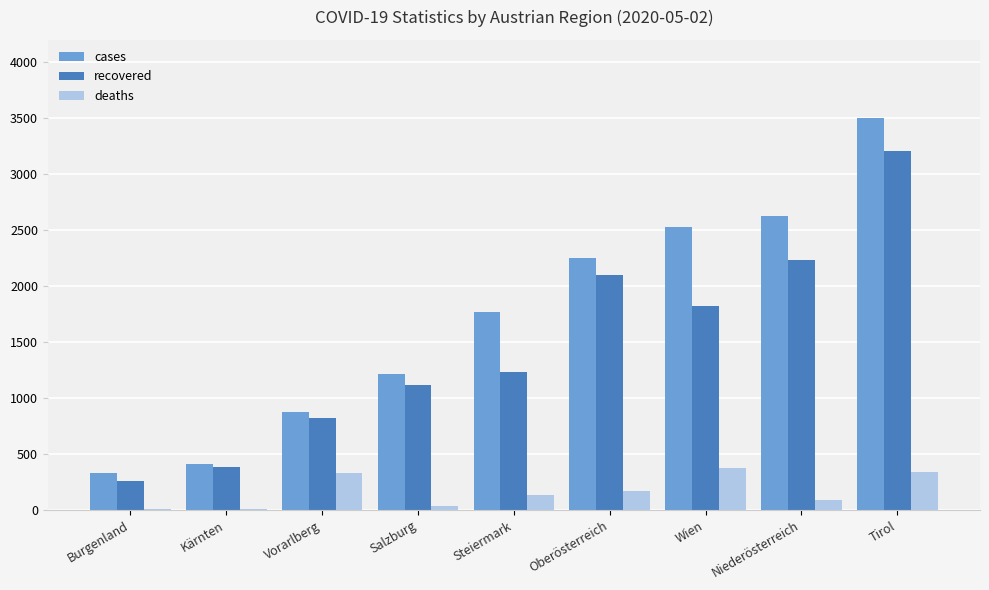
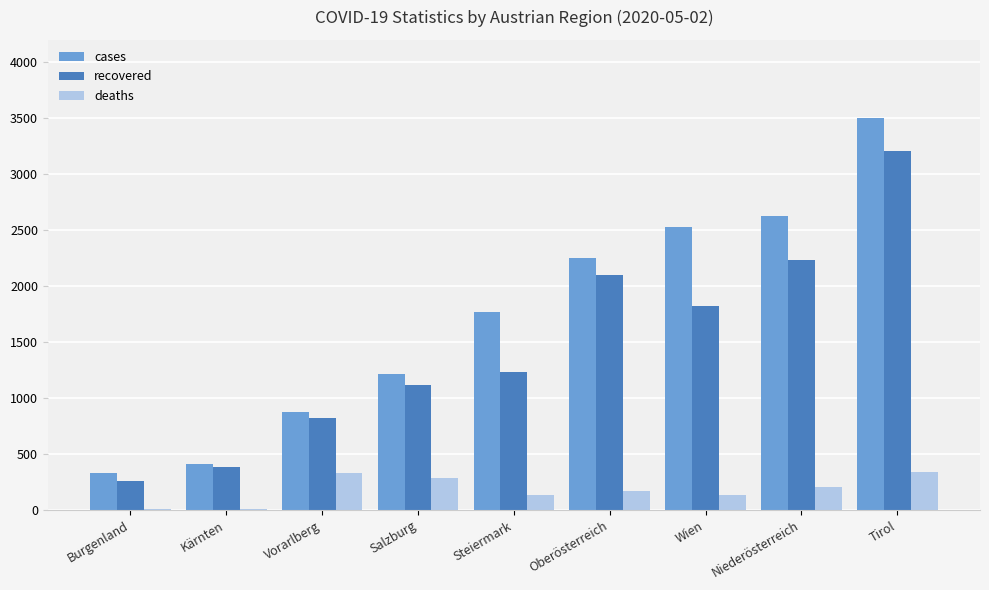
deaths, Salzburg: 40 -> 290
deaths, Wien: 370 -> 140
deaths, Niederösterreich: 90 -> 210
